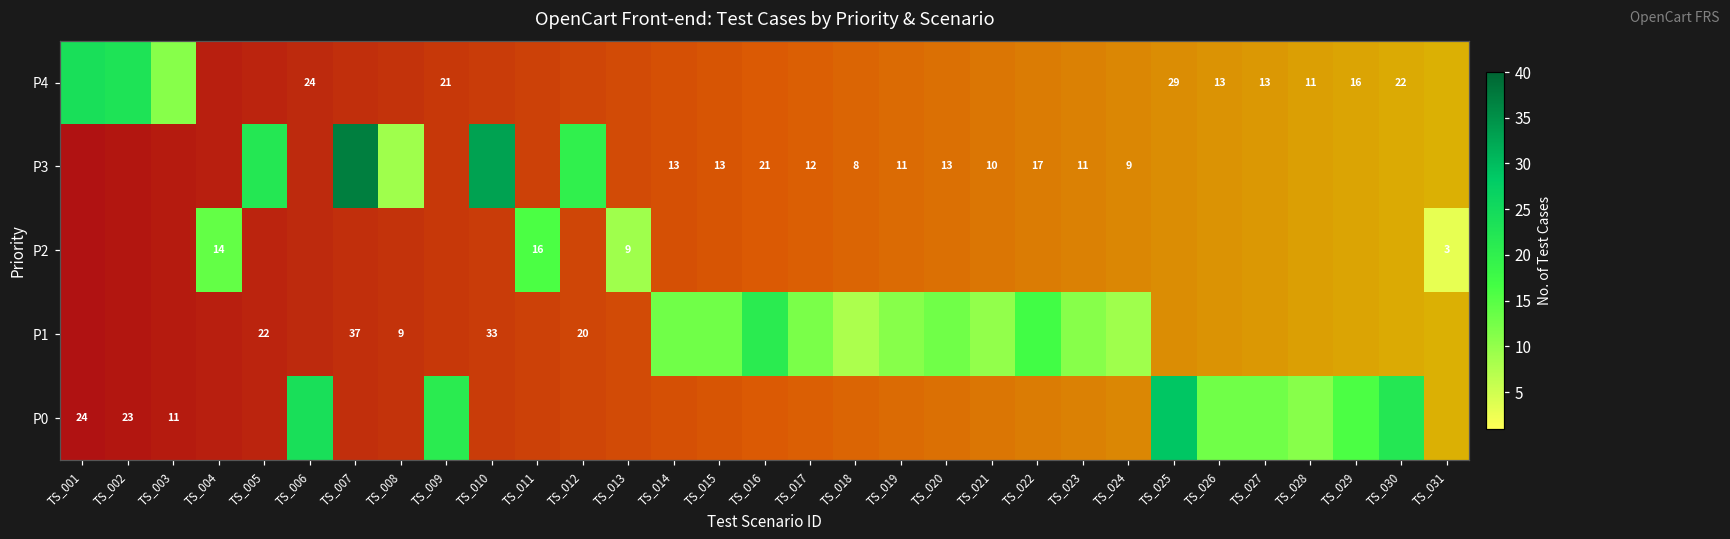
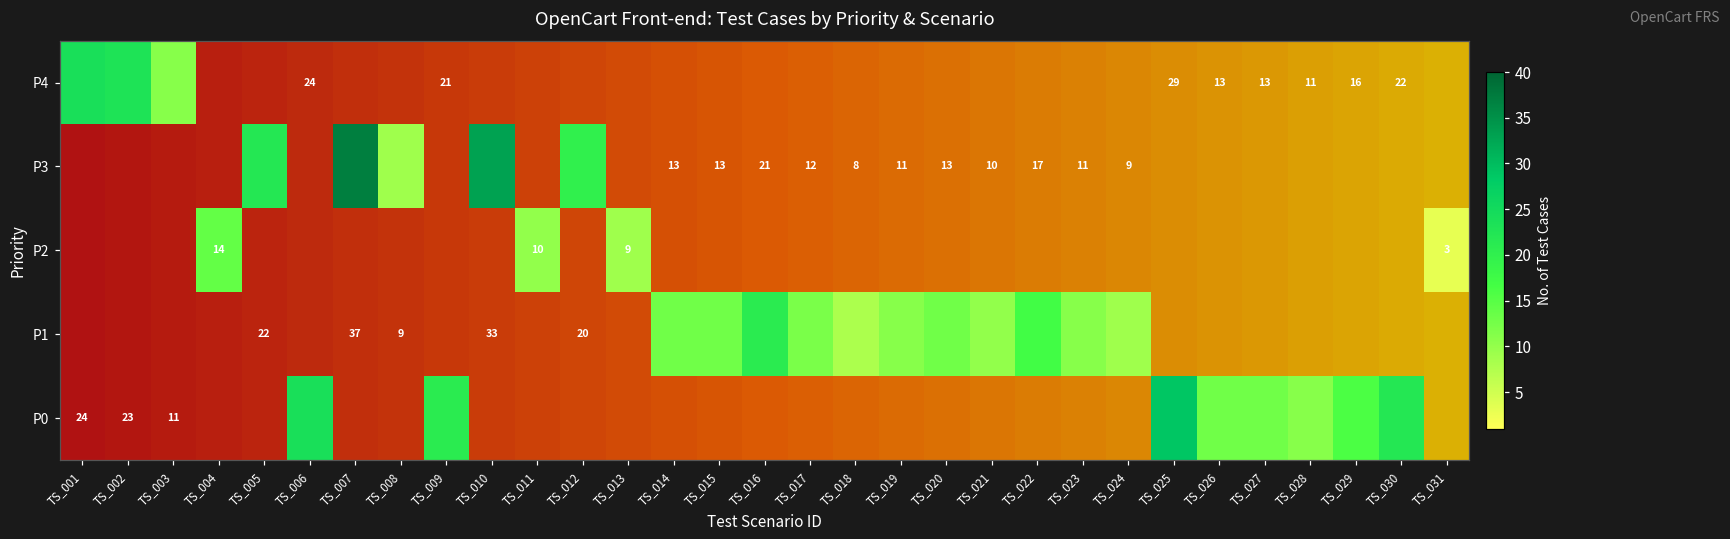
P2, TS_011: 16 -> 10
